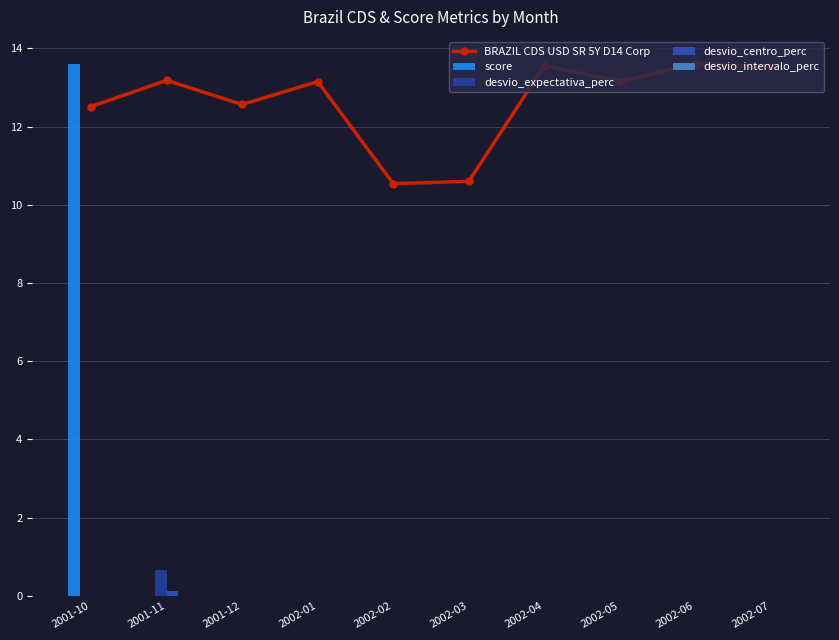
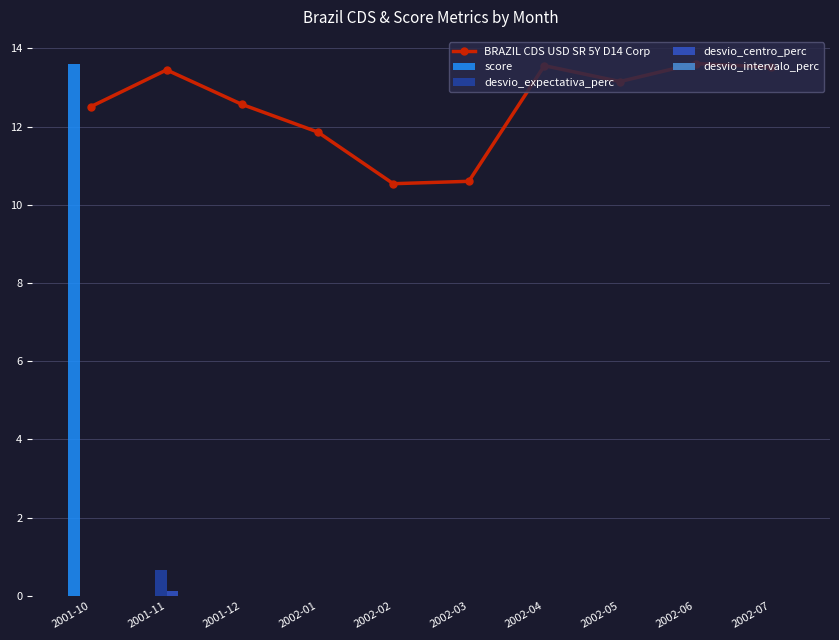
BRAZIL CDS USD SR 5Y D14 Corp, 2001-11: 13.2 -> 13.4
BRAZIL CDS USD SR 5Y D14 Corp, 2002-01: 13.1 -> 11.9
